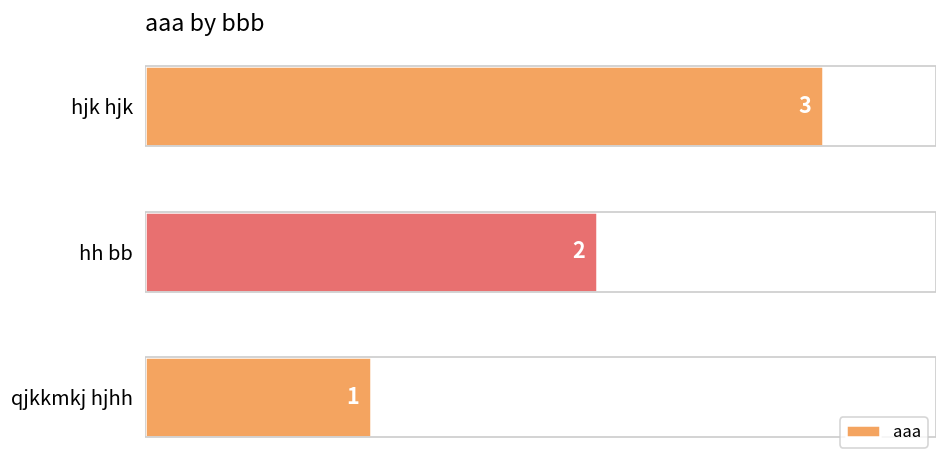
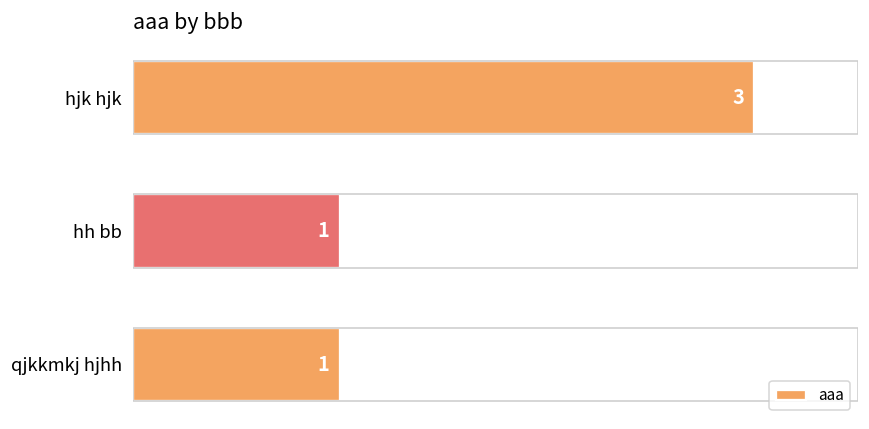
hh bb: 2 -> 1
